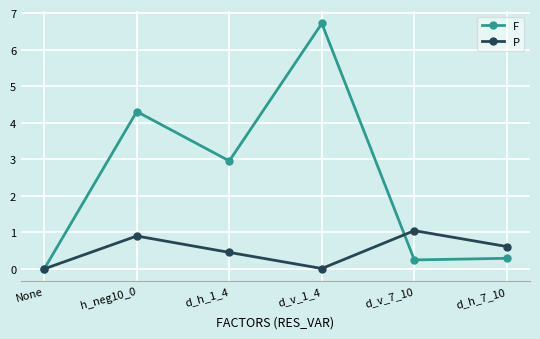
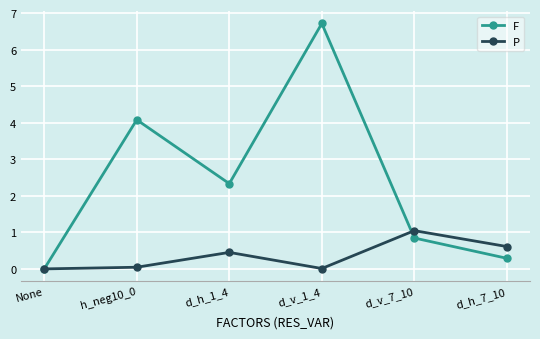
F, h_neg10_0: 4.3 -> 4.1
P, h_neg10_0: 0.9 -> 0.0
F, d_h_1_4: 3.0 -> 2.3
F, d_v_7_10: 0.2 -> 0.8
